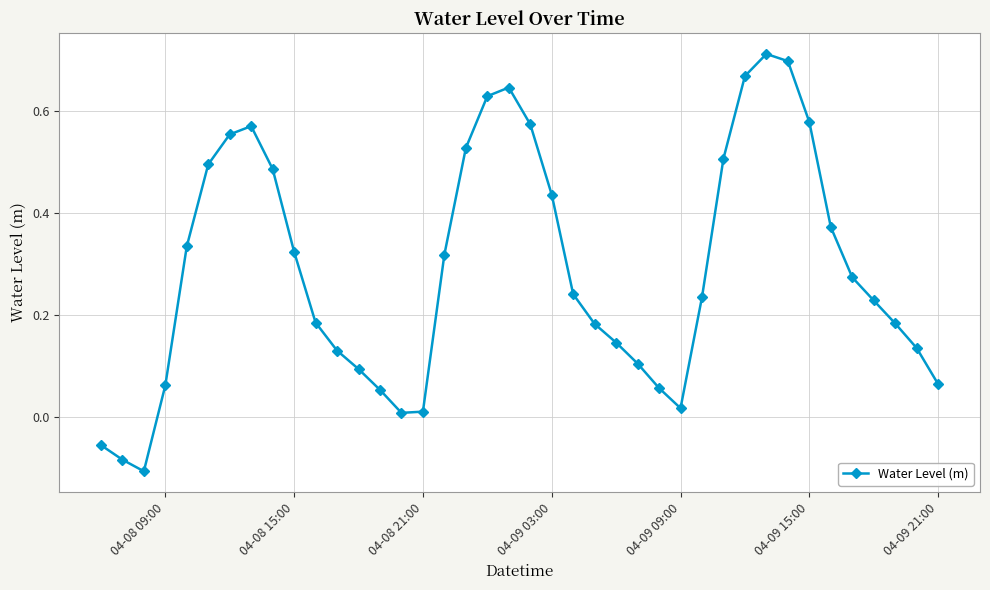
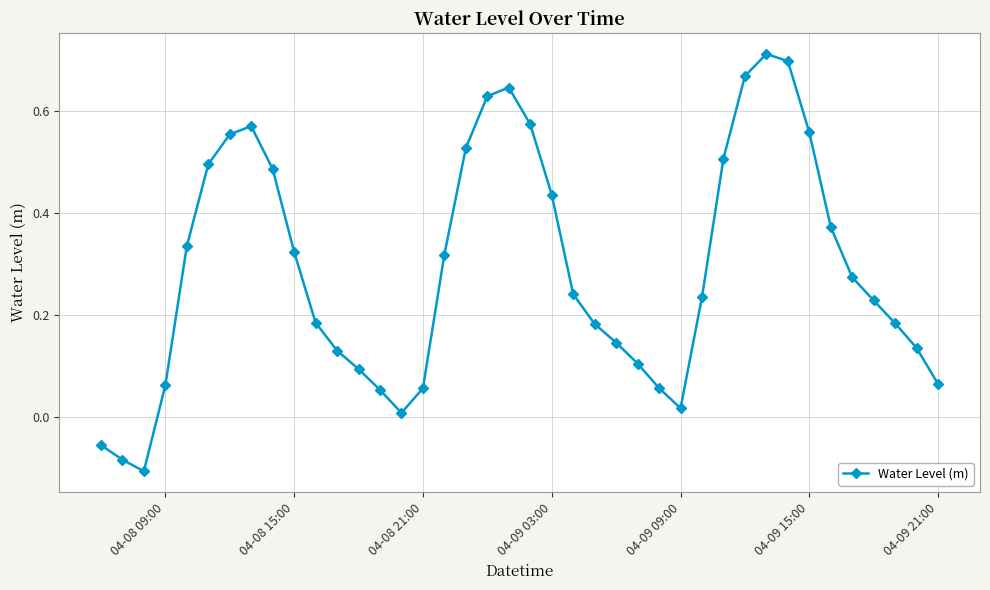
04-08 21:00: 0.01 -> 0.06
04-09 15:00: 0.58 -> 0.56
